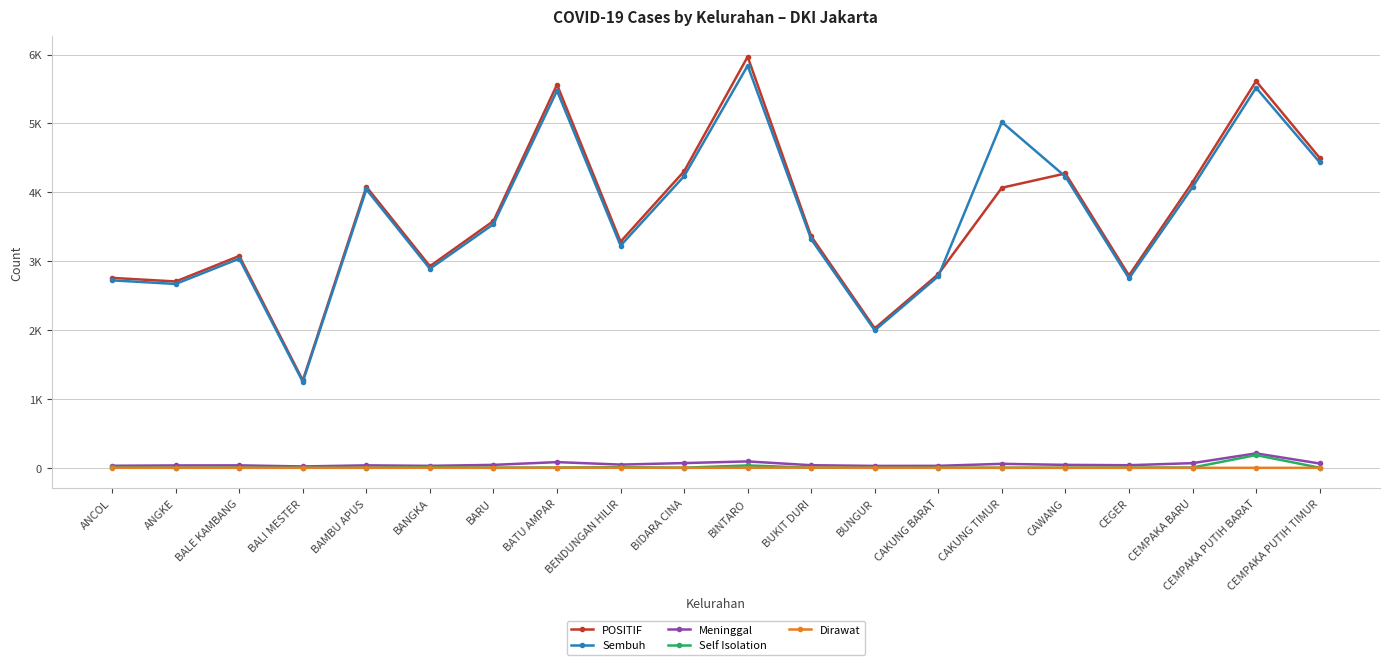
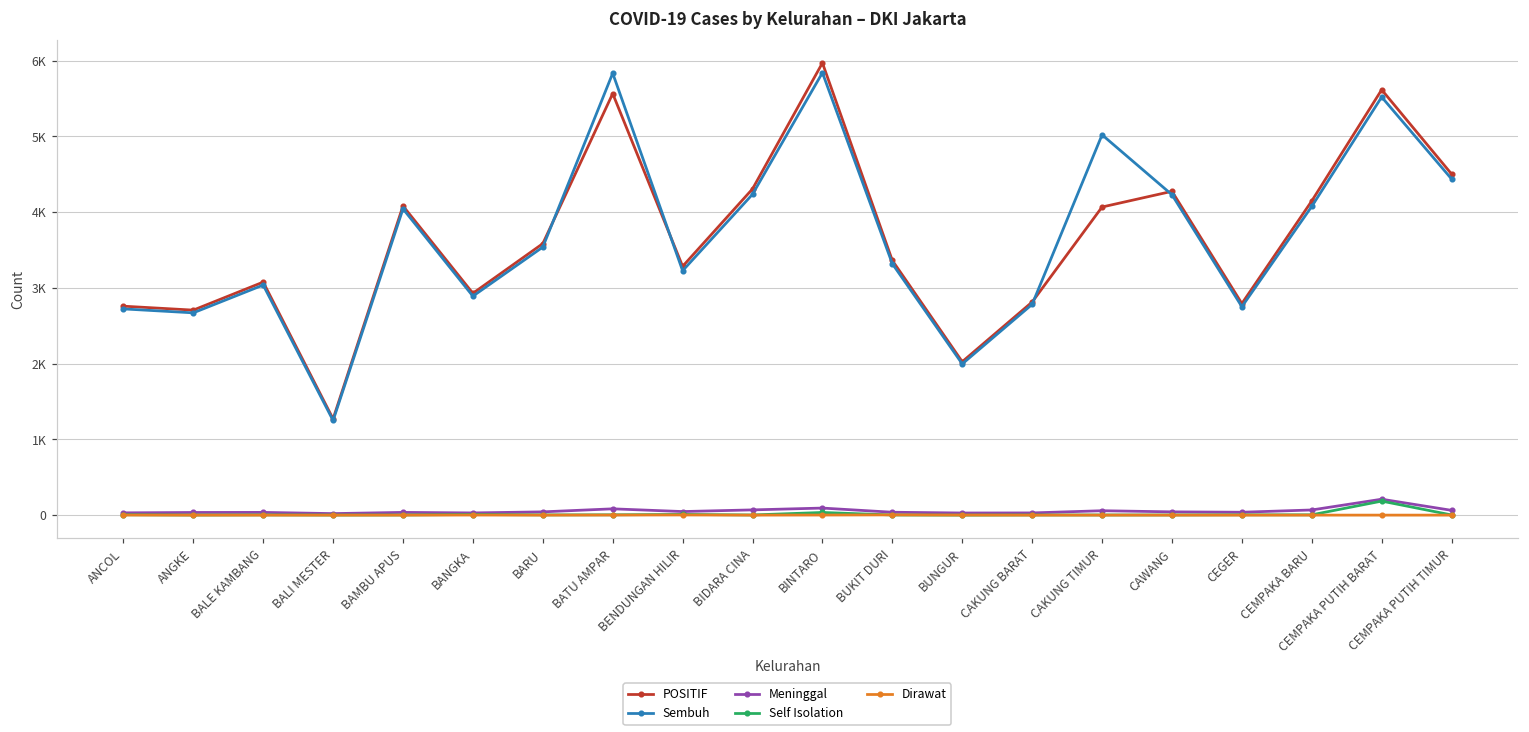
Sembuh, BATU AMPAR: 5500 -> 5800
